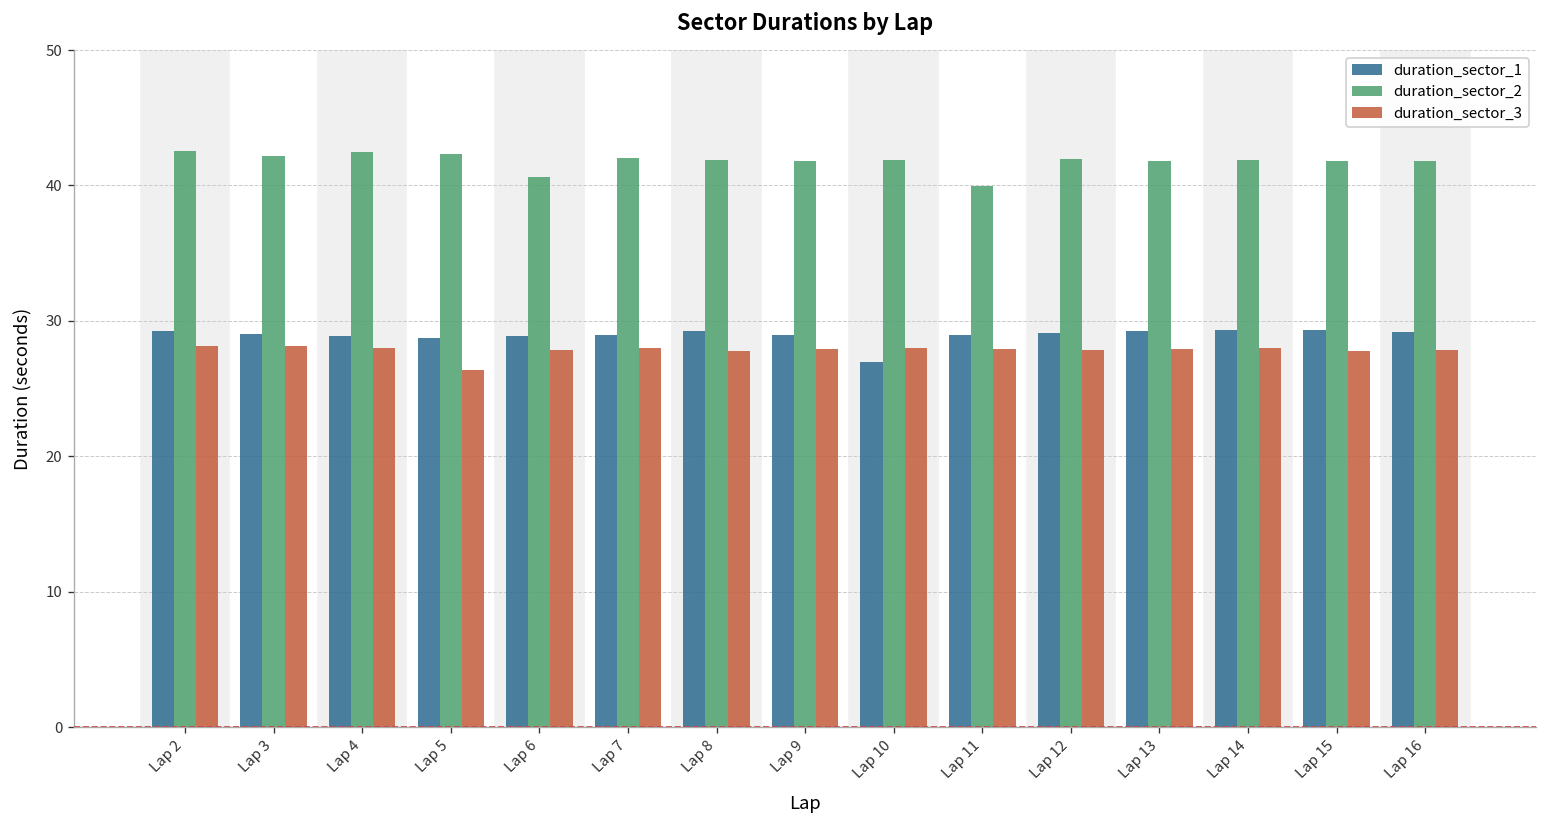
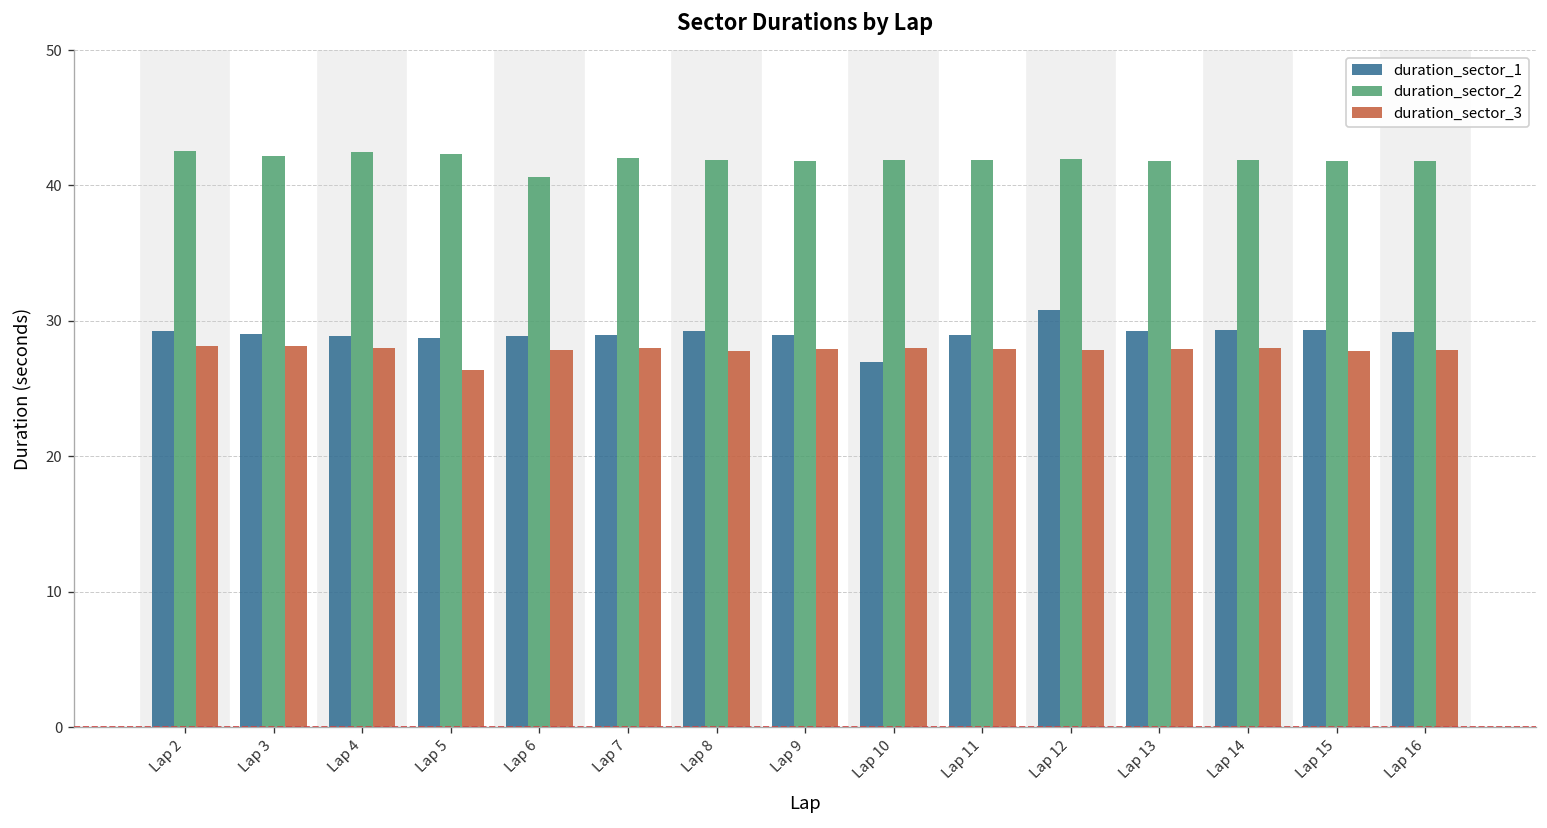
duration_sector_2, Lap 11: 40.0 -> 41.9
duration_sector_1, Lap 12: 29.1 -> 30.8
